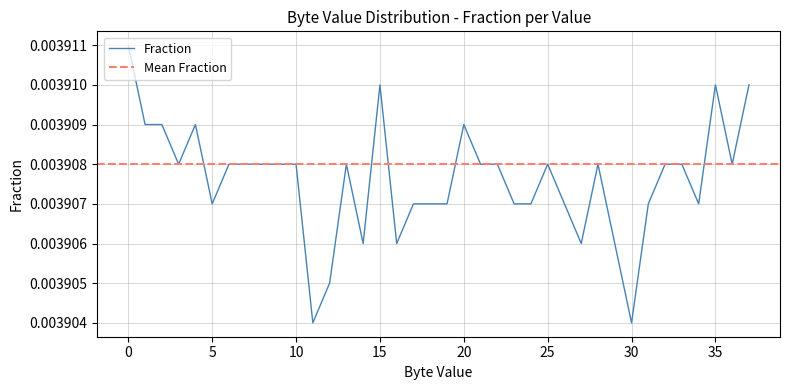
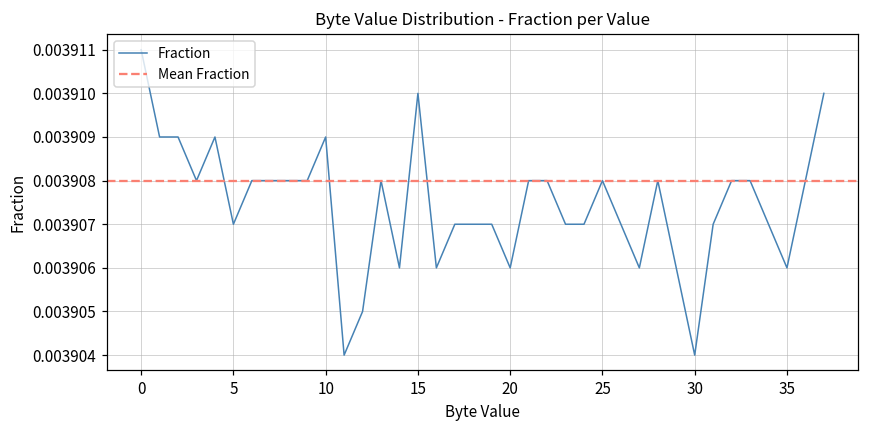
10: 0.003908 -> 0.003909
20: 0.003909 -> 0.003906
35: 0.003910 -> 0.003906
